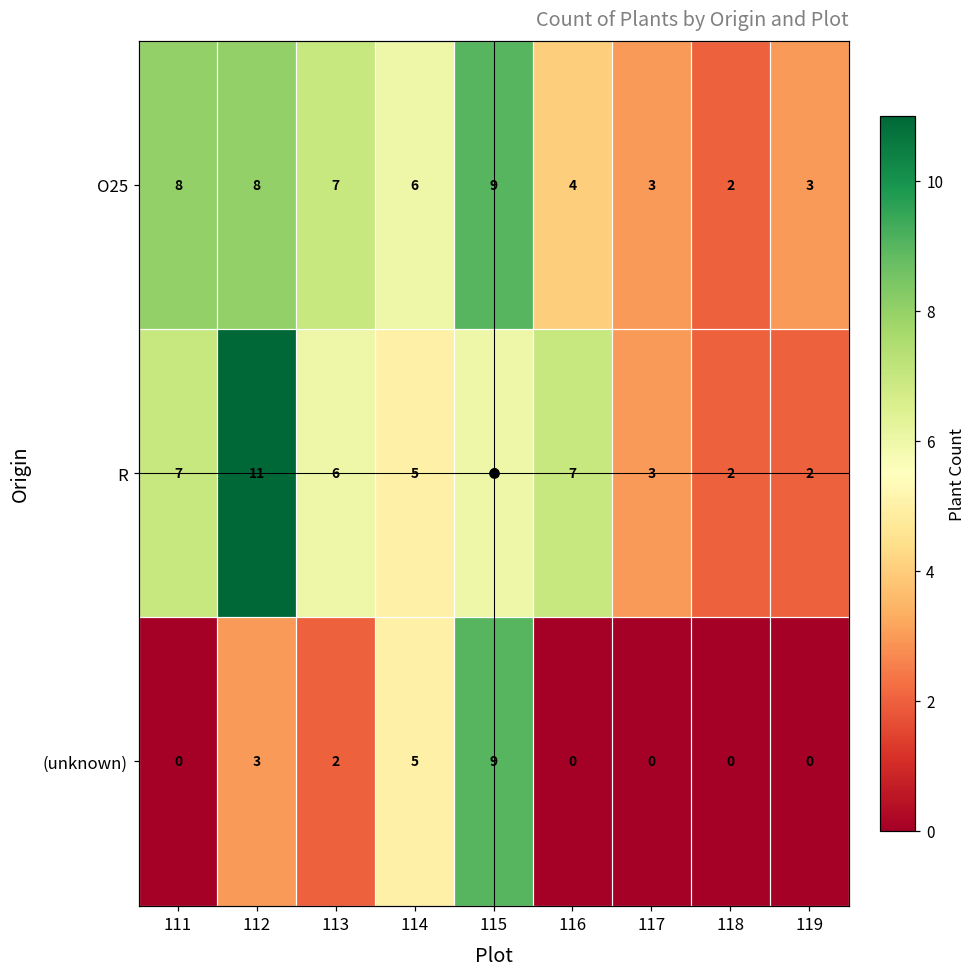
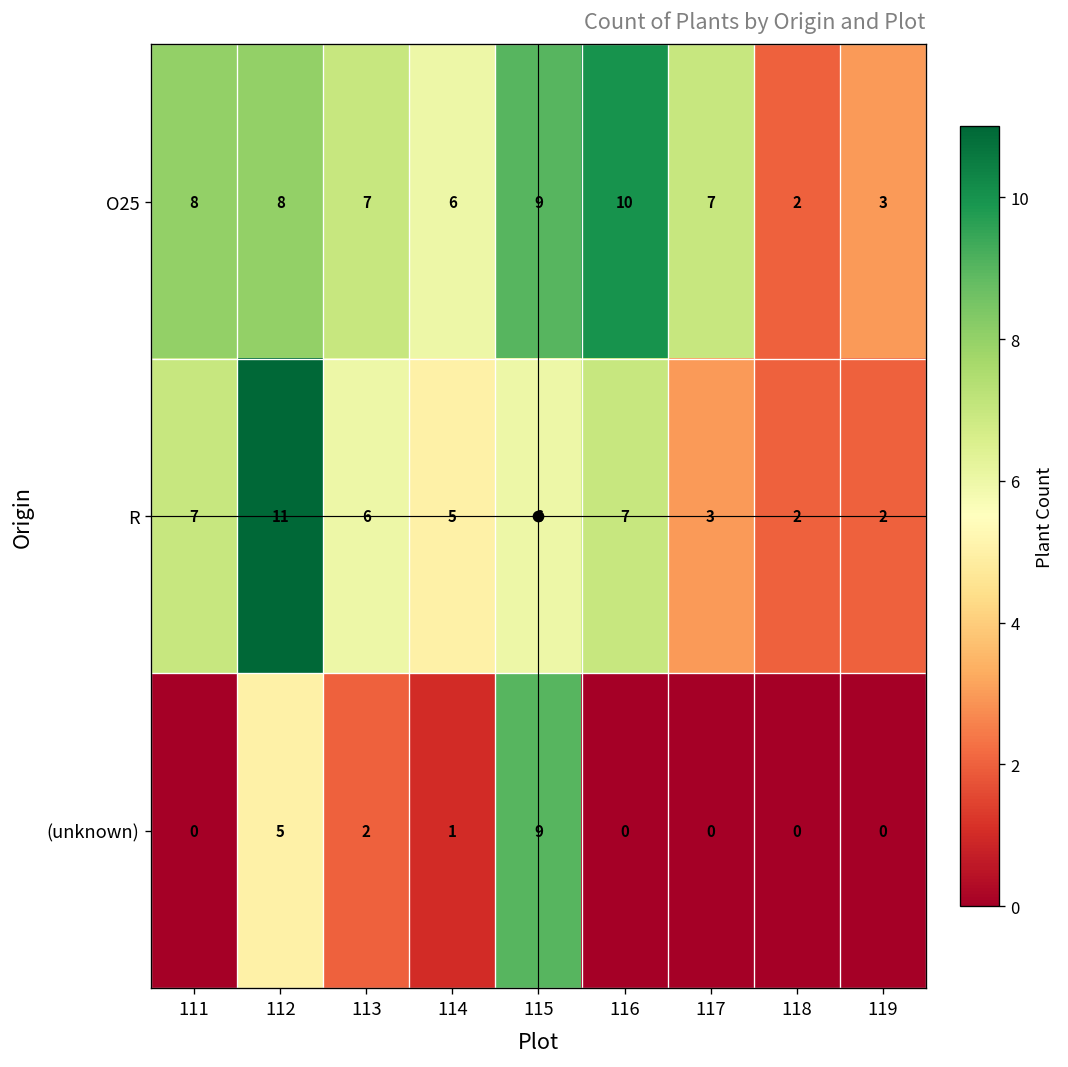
O25, 116: 4 -> 10
O25, 117: 3 -> 7
(unknown), 112: 3 -> 5
(unknown), 114: 5 -> 1
